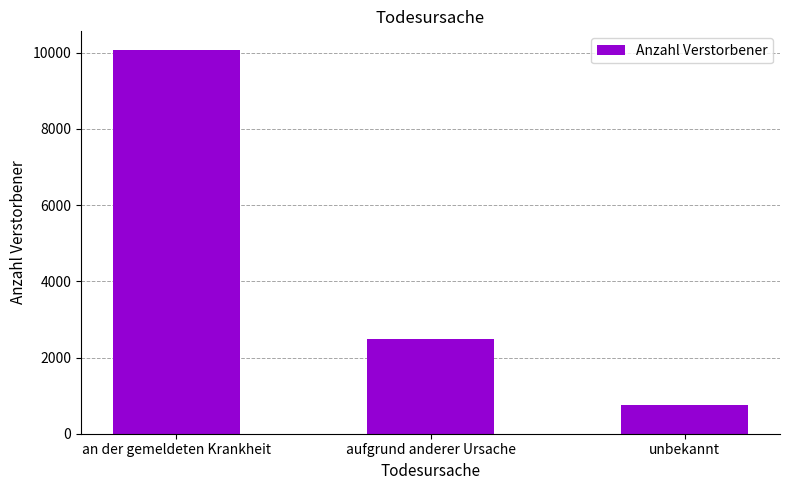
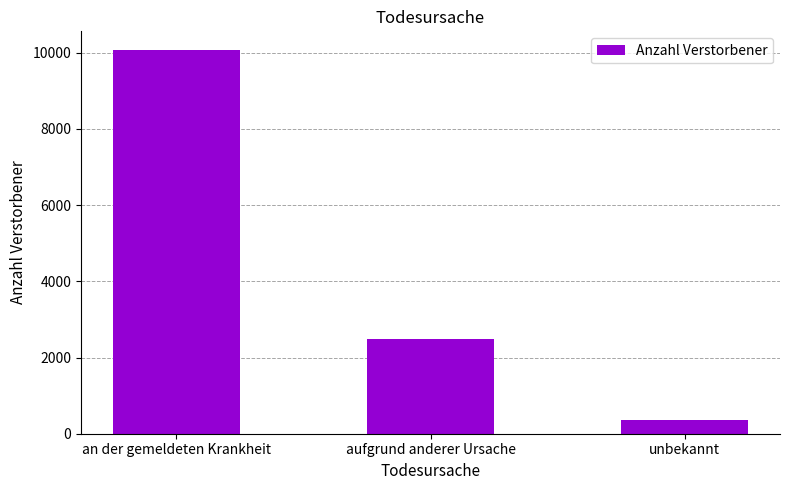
unbekannt: 700 -> 400
